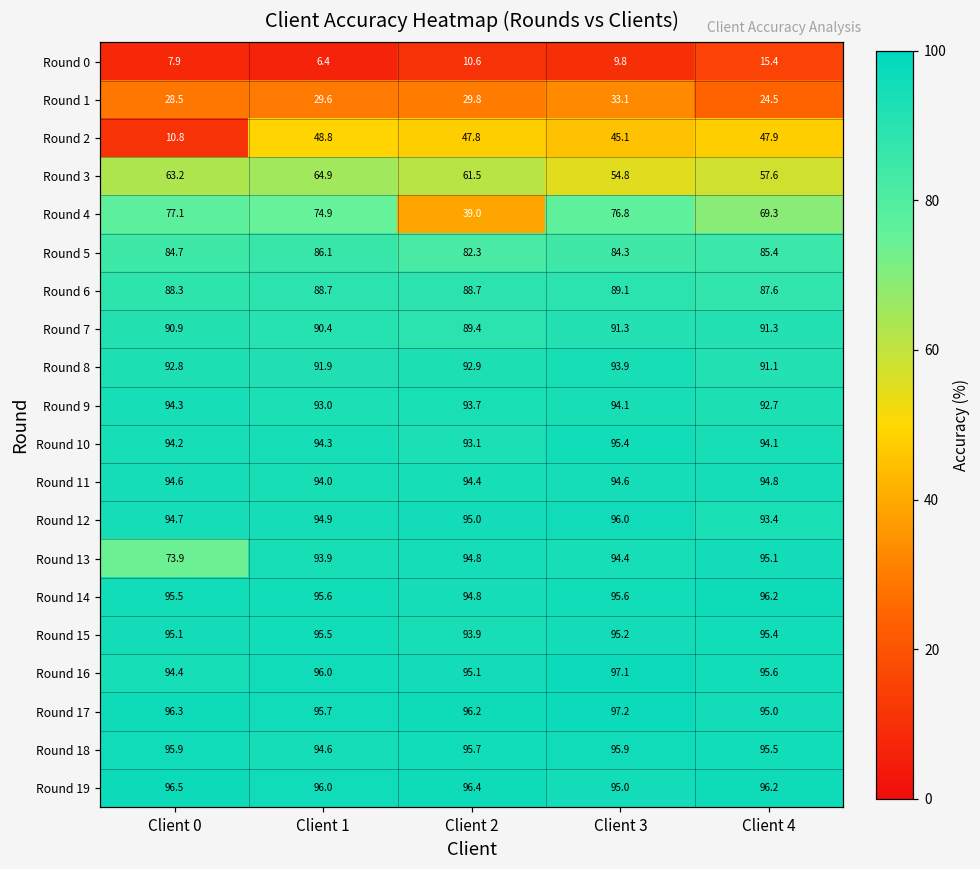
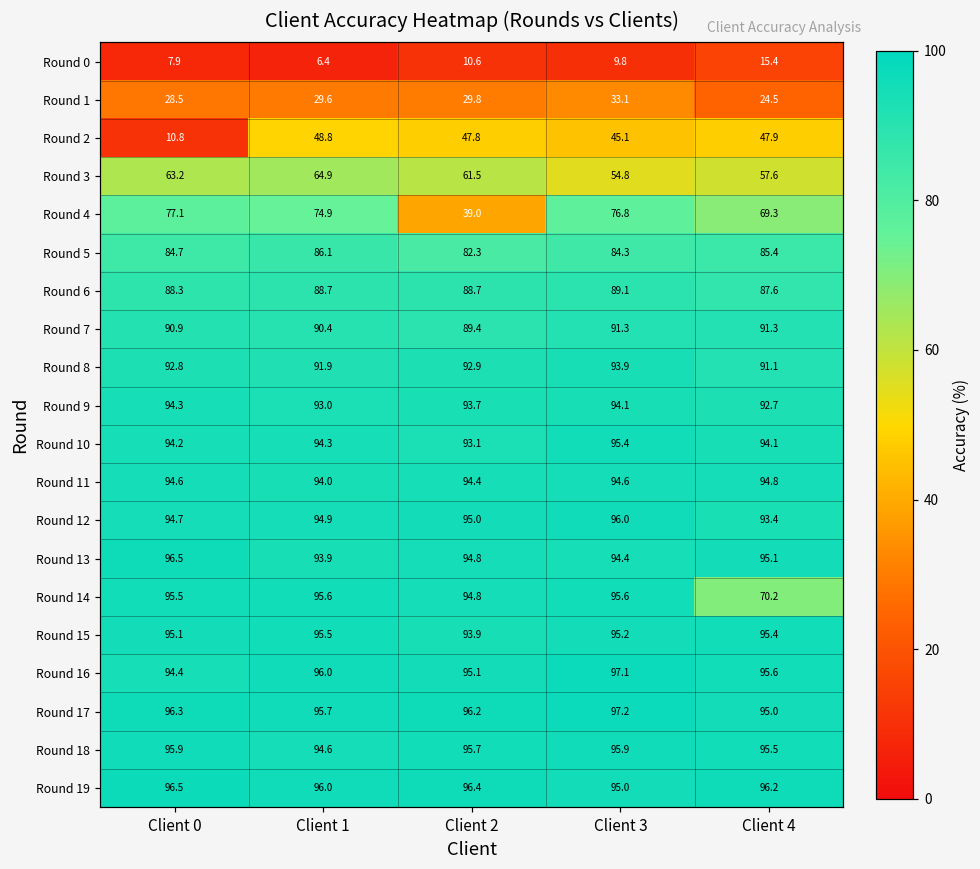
Round 13, Client 0: 73.9 -> 96.5
Round 14, Client 4: 96.2 -> 70.2
